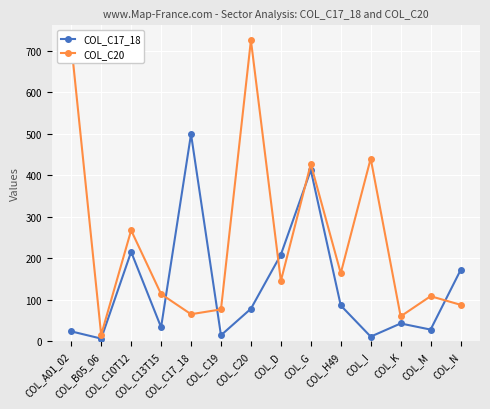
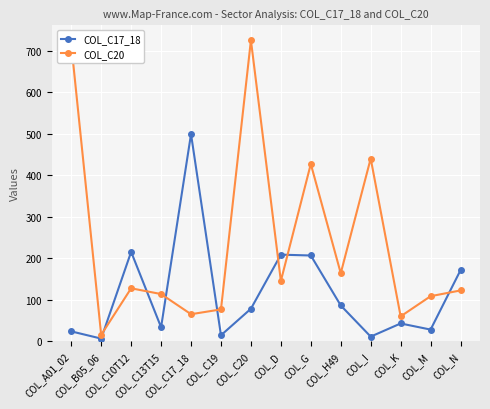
COL_C20, COL_C10T12: 270 -> 130
COL_C17_18, COL_G: 410 -> 210
COL_C20, COL_N: 90 -> 120
